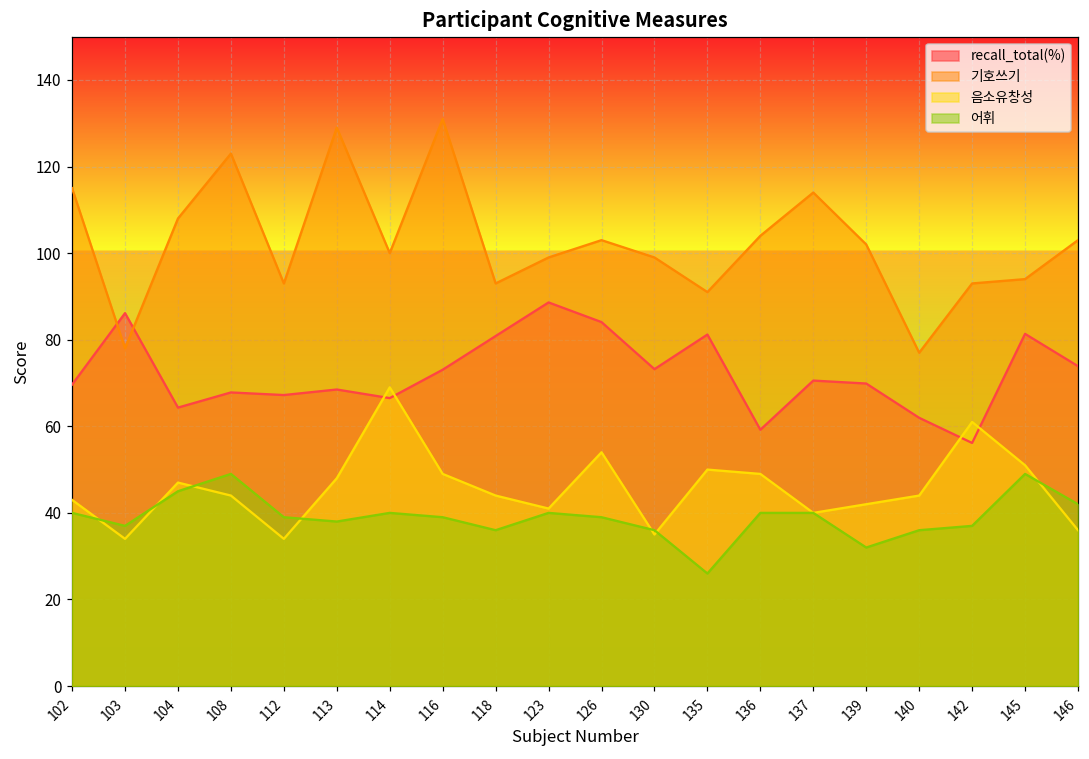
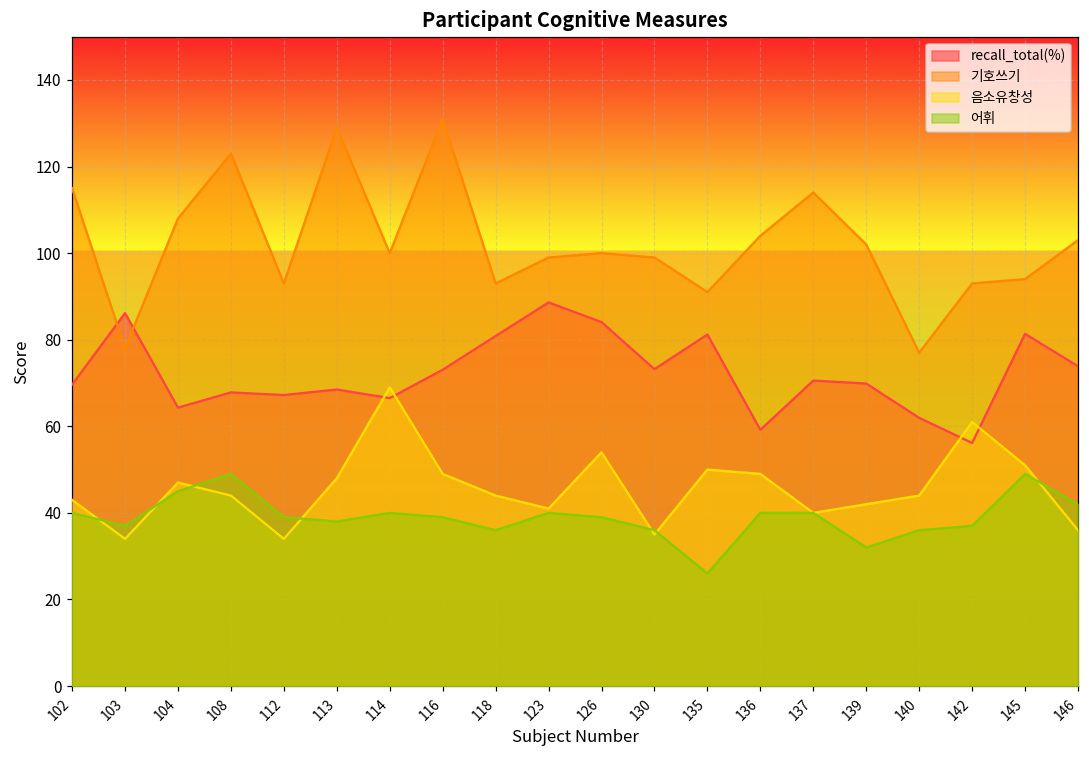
기호쓰기, 126: 103 -> 100
